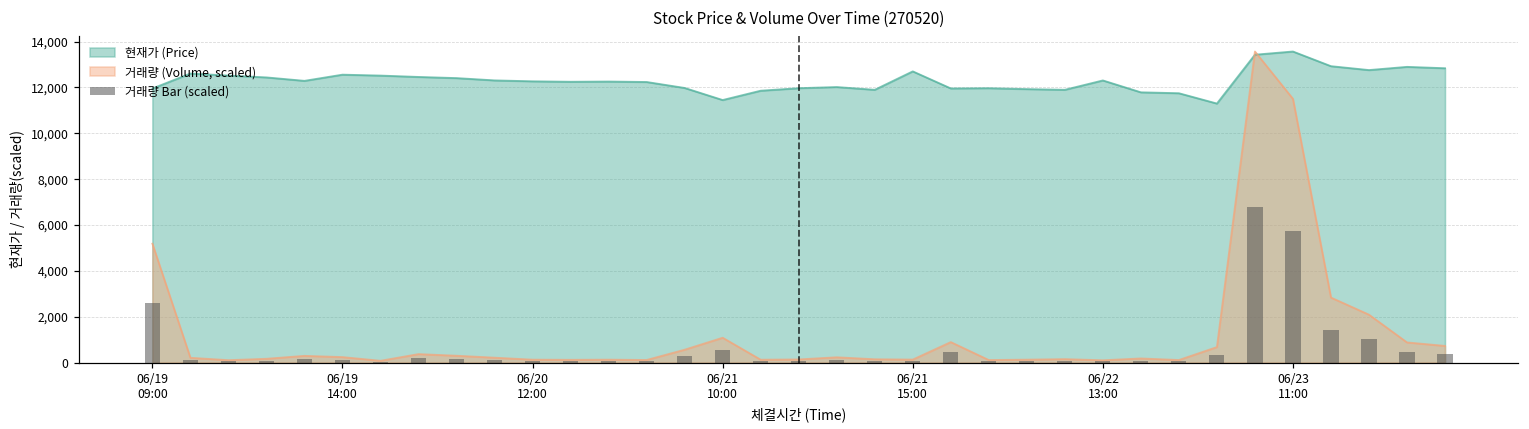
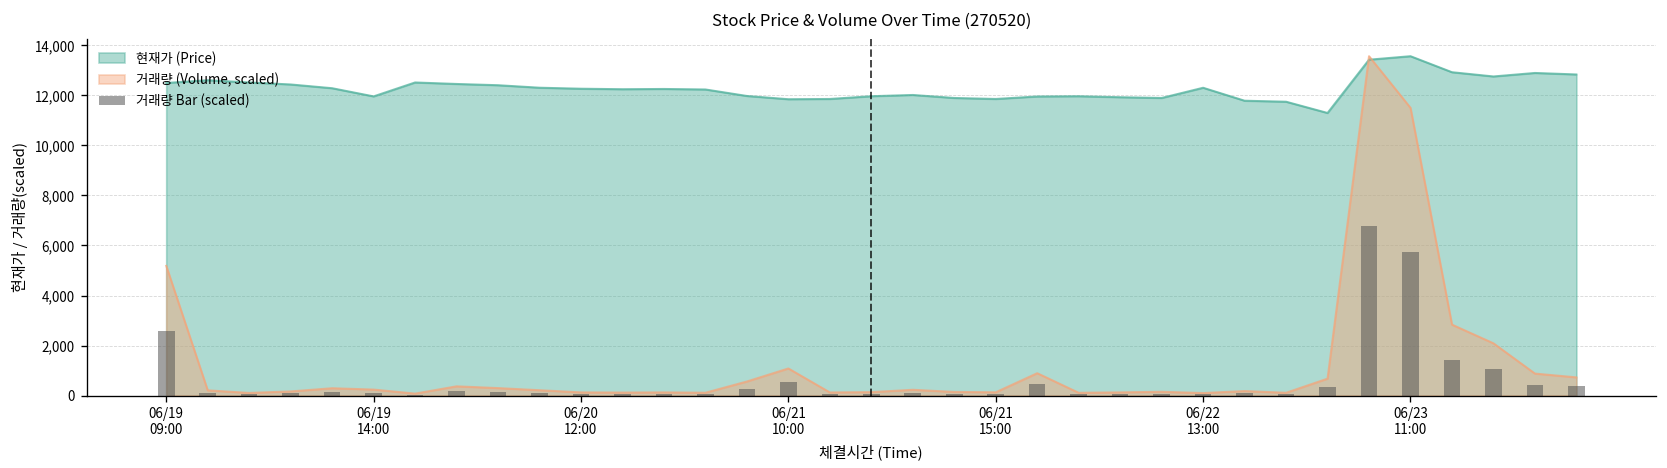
현재가 (Price), 06/19 09:00: 12,000 -> 12,500
현재가 (Price), 06/19 14:00: 12,600 -> 12,000
현재가 (Price), 06/21 10:00: 11,500 -> 11,900
현재가 (Price), 06/21 15:00: 12,700 -> 11,900
